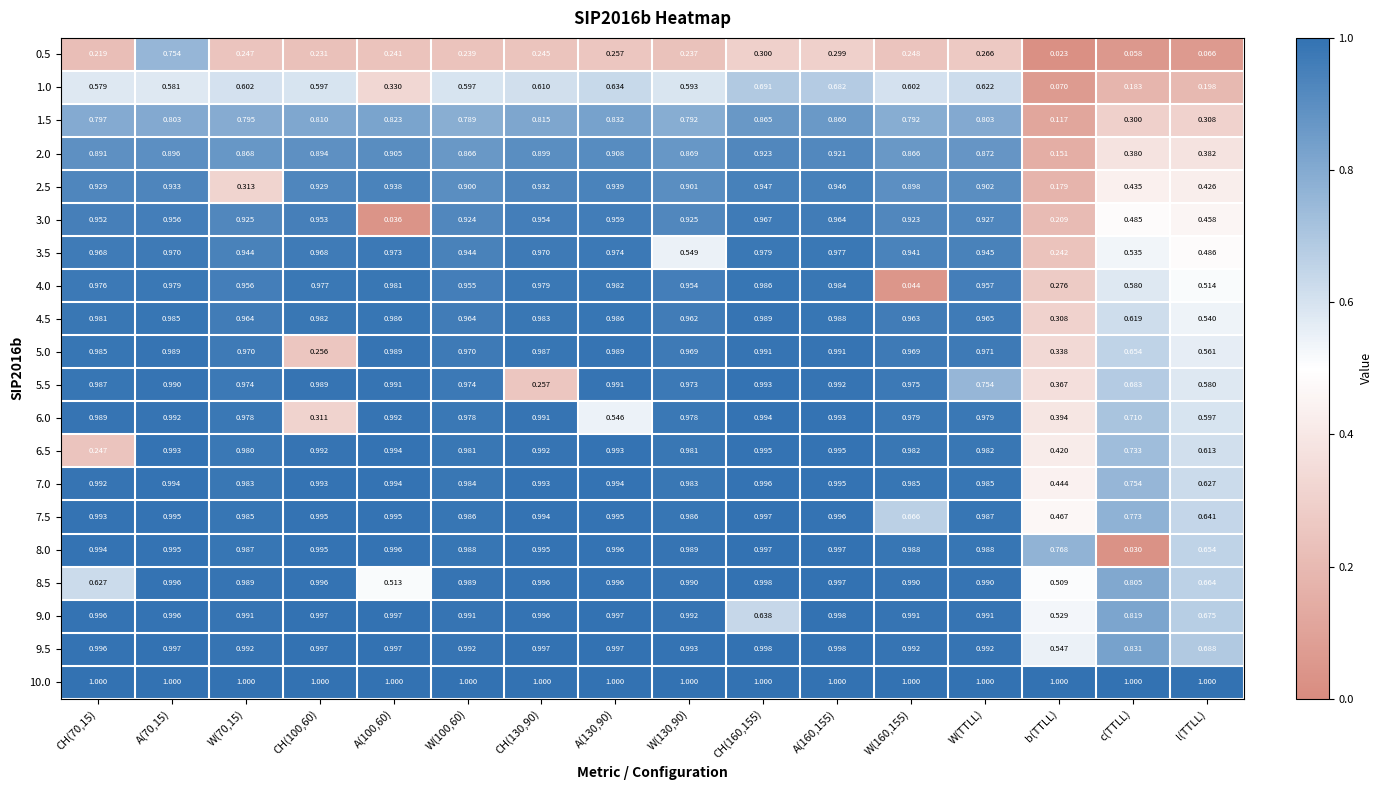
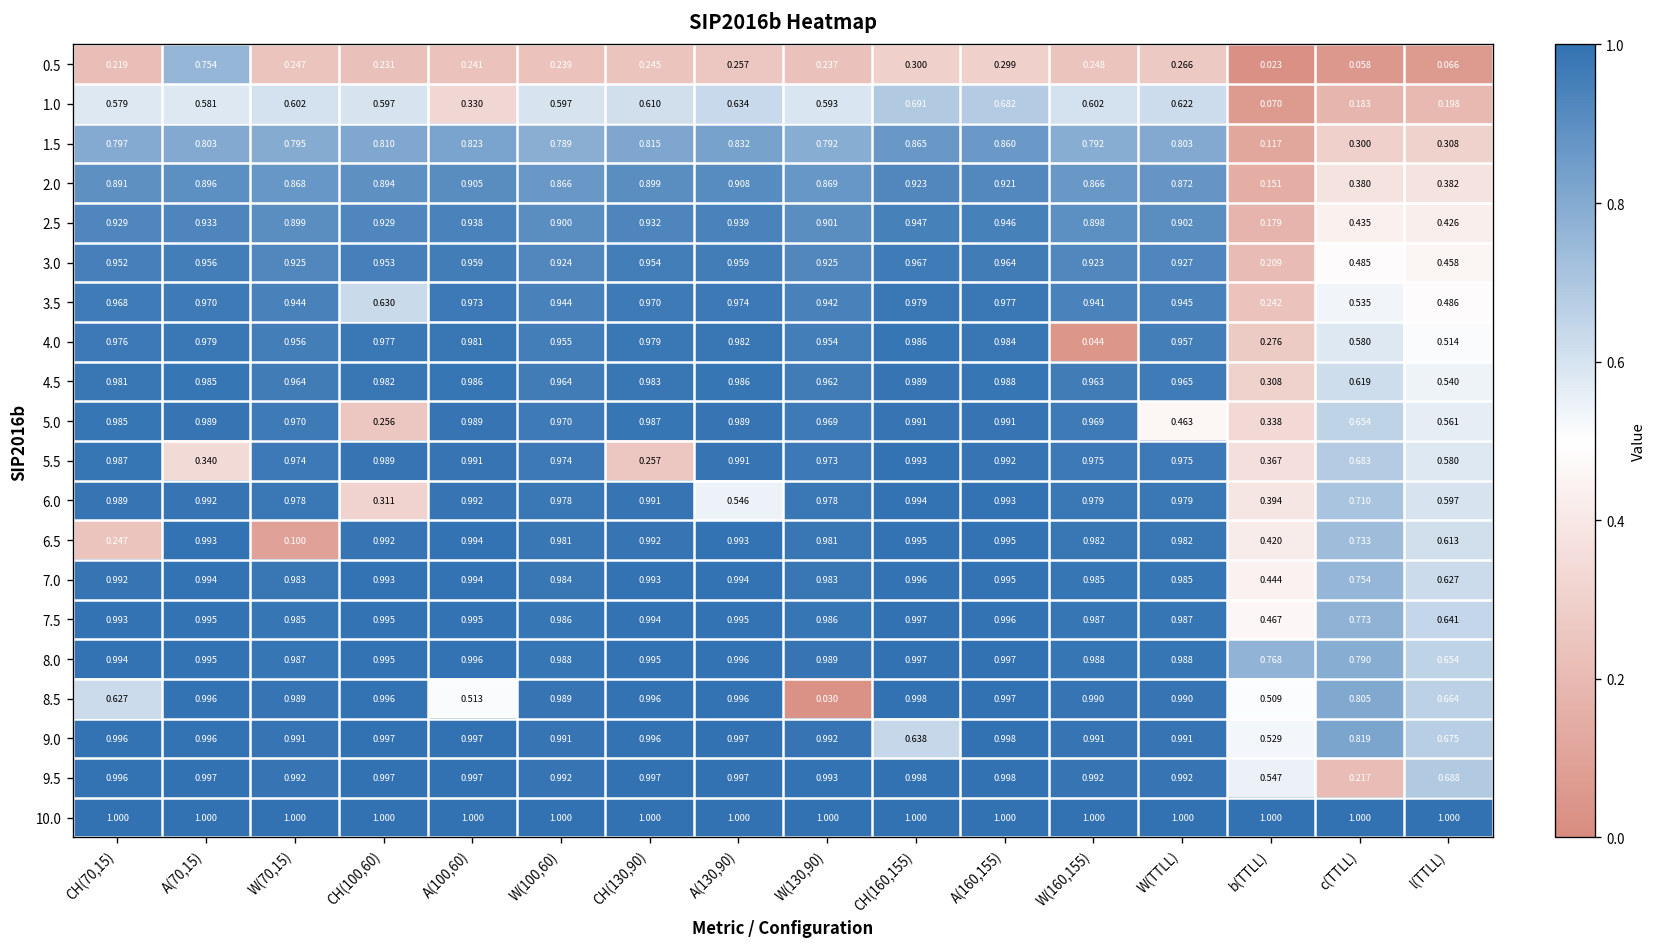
2.5, W(70,15): 0.313 -> 0.899
3.0, A(100,60): 0.036 -> 0.959
3.5, CH(100,60): 0.968 -> 0.630
3.5, W(130,90): 0.549 -> 0.942
5.0, W(TTLL): 0.971 -> 0.463
5.5, A(70,15): 0.990 -> 0.340
5.5, W(TTLL): 0.754 -> 0.975
6.5, W(70,15): 0.980 -> 0.100
7.5, W(160,155): 0.666 -> 0.987
8.0, c(TTLL): 0.030 -> 0.790
8.5, W(130,90): 0.990 -> 0.030
9.5, c(TTLL): 0.831 -> 0.217
